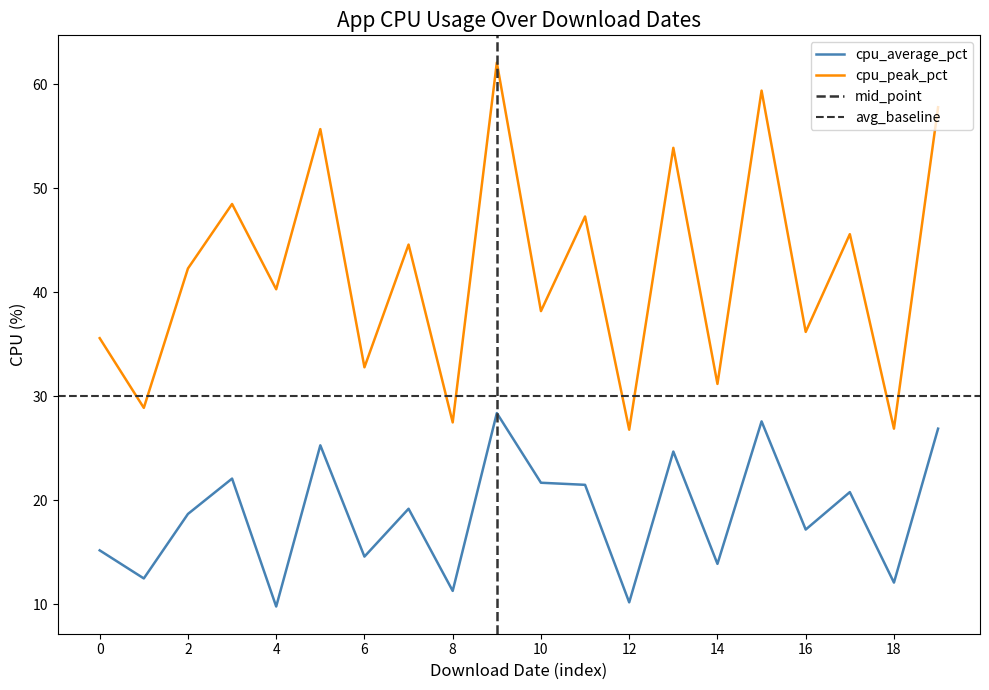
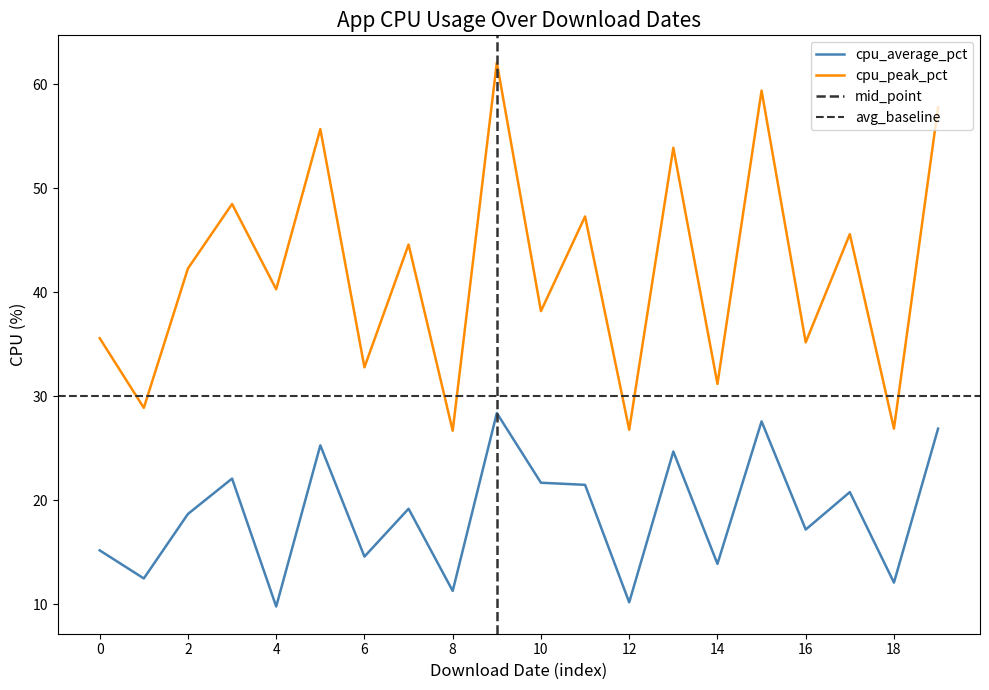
cpu_peak_pct, 8: 27.5 -> 26.7
cpu_peak_pct, 16: 36.2 -> 35.2
